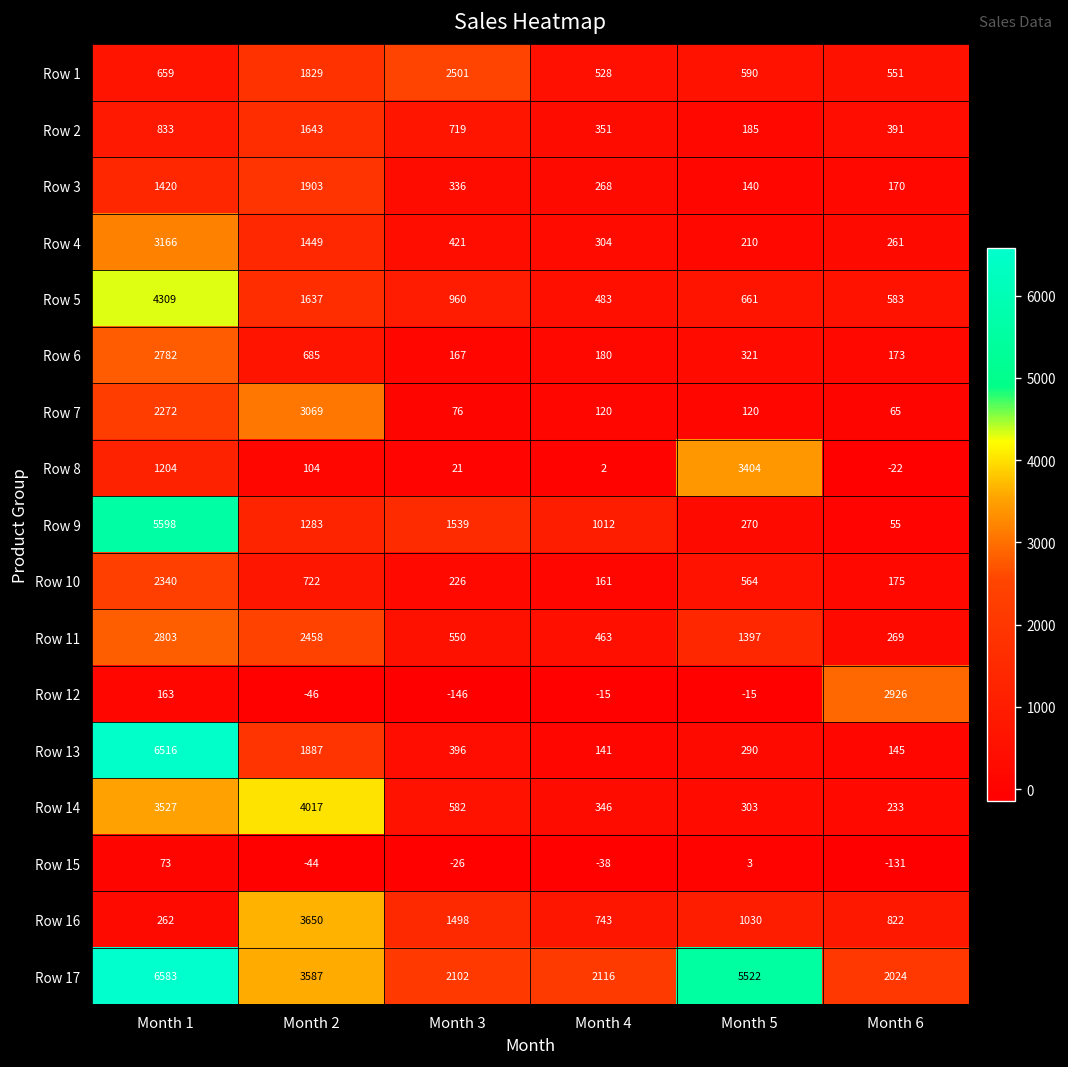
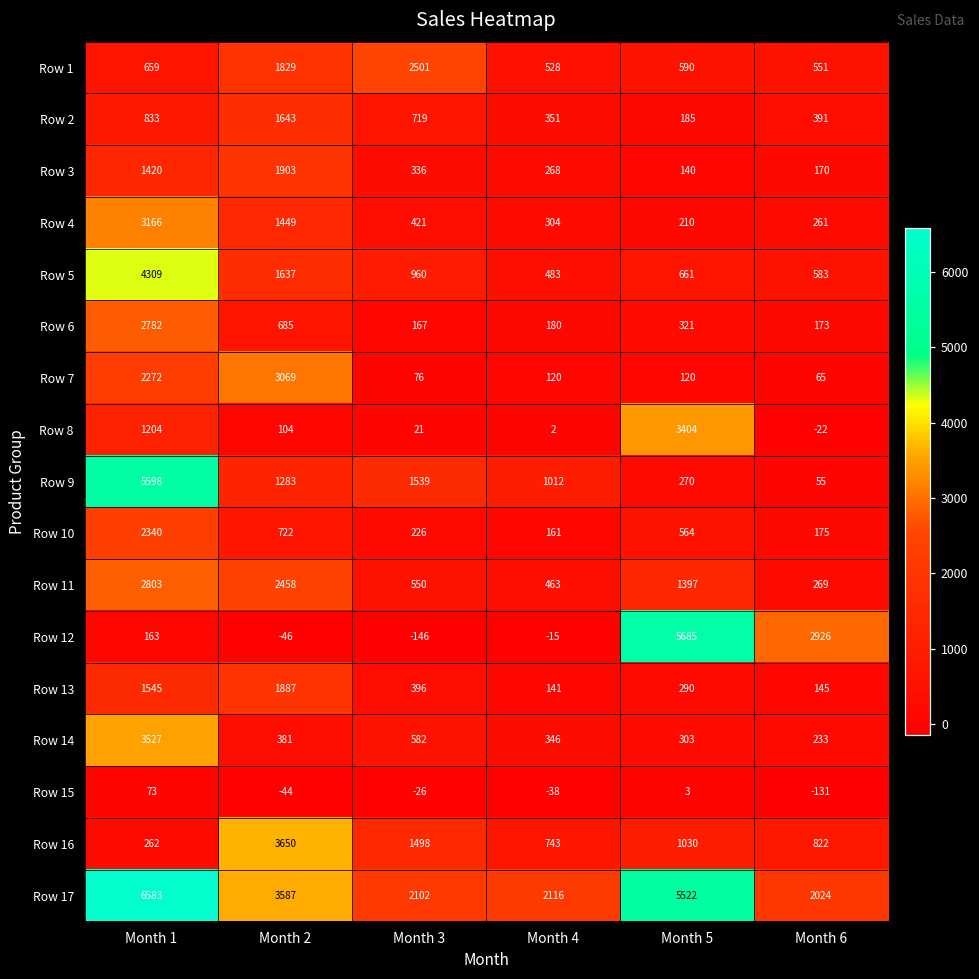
Row 12, Month 5: -15 -> 5685
Row 13, Month 1: 6516 -> 1545
Row 14, Month 2: 4017 -> 381
